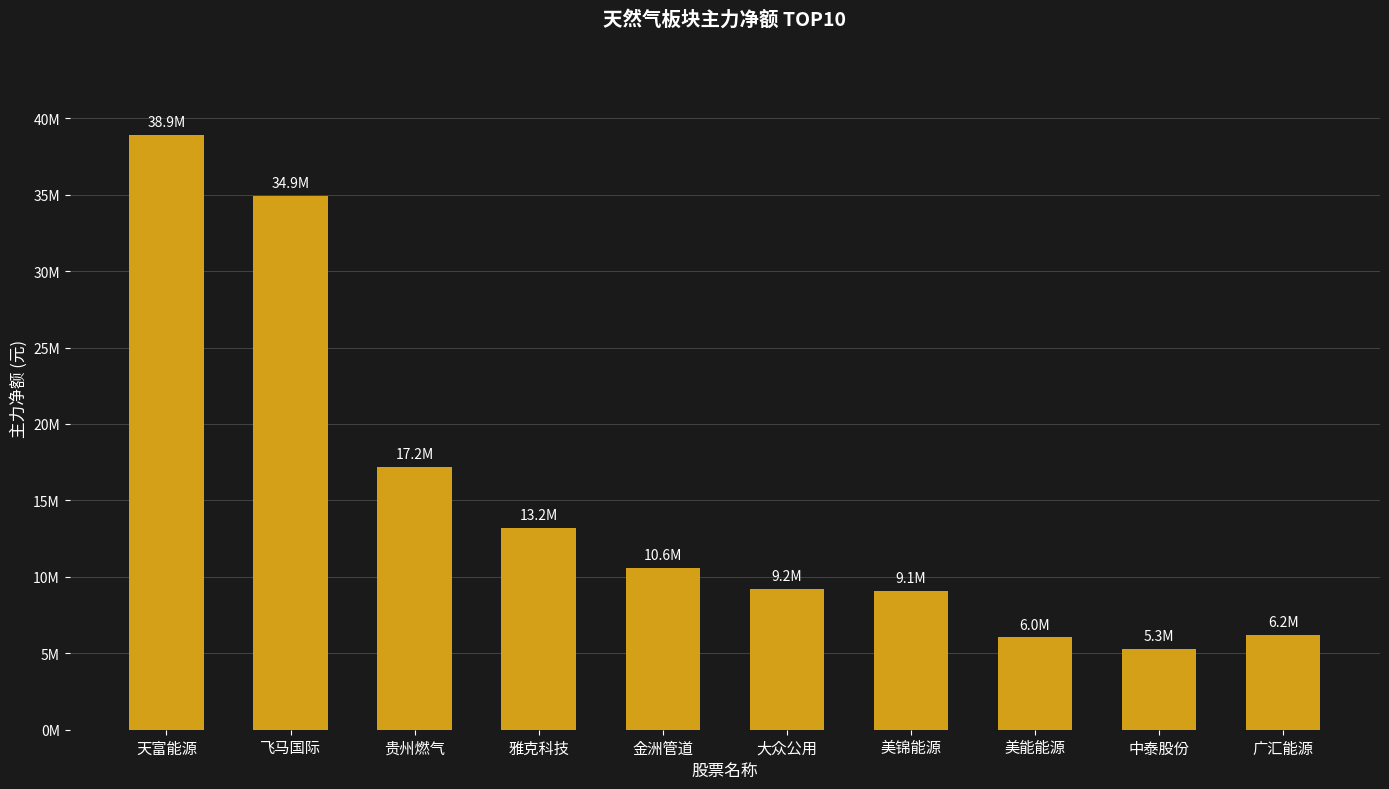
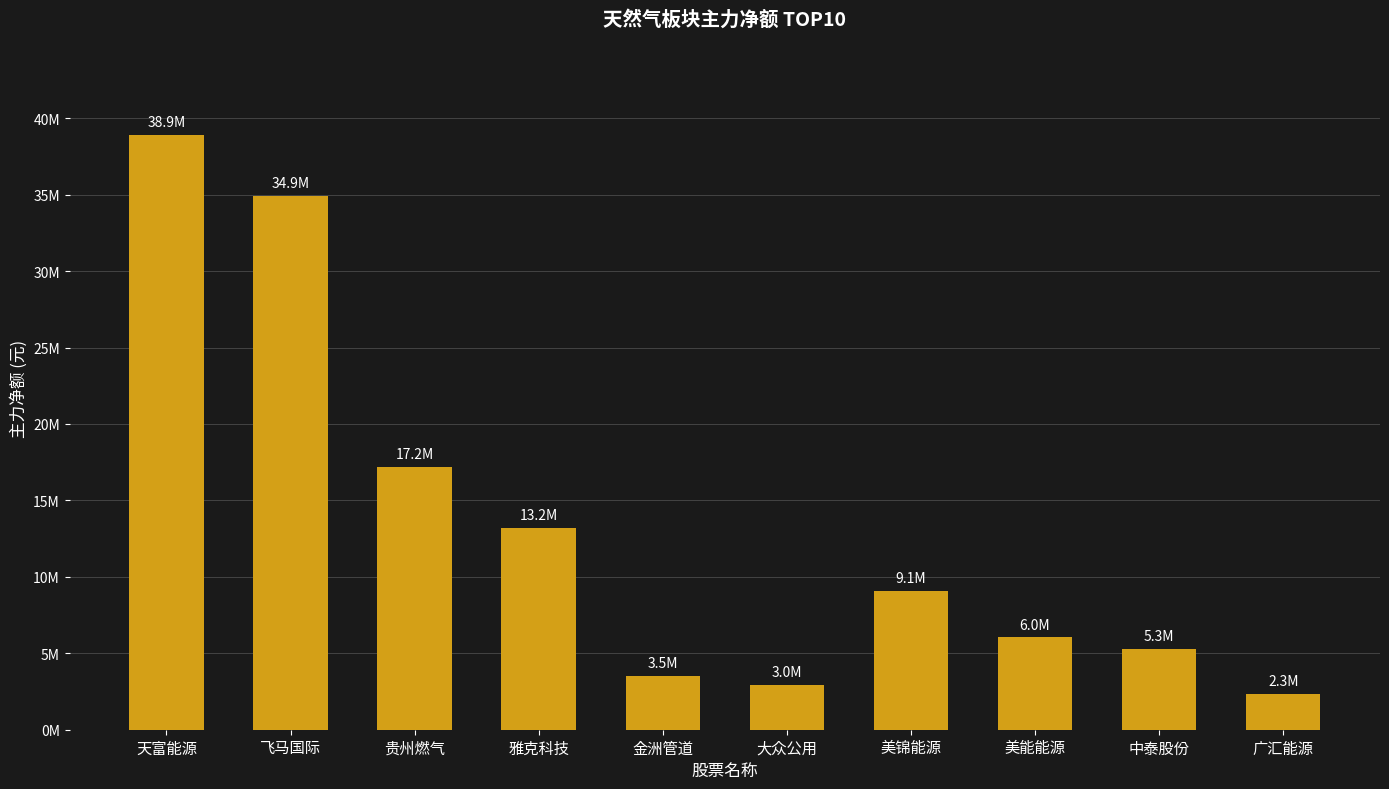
金洲管道: 10.6M -> 3.5M
大众公用: 9.2M -> 3.0M
广汇能源: 6.2M -> 2.3M
